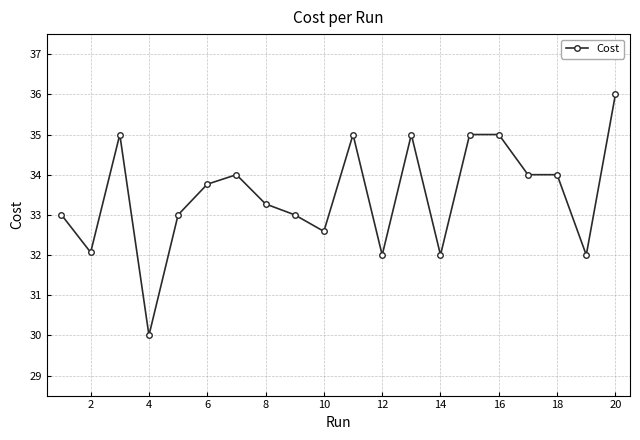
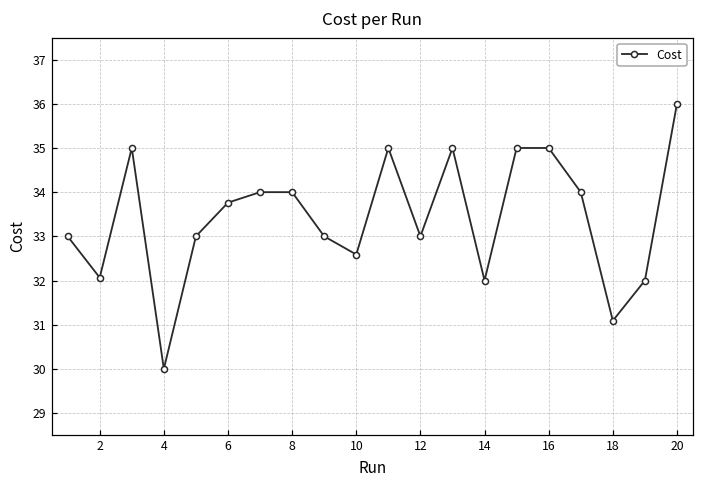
8: 33.3 -> 34.0
12: 32.0 -> 33.0
18: 34.0 -> 31.1
